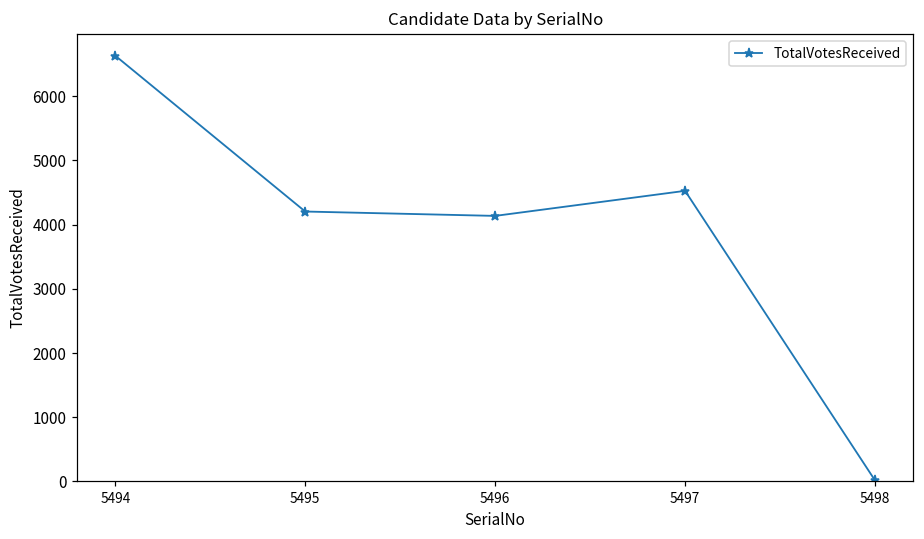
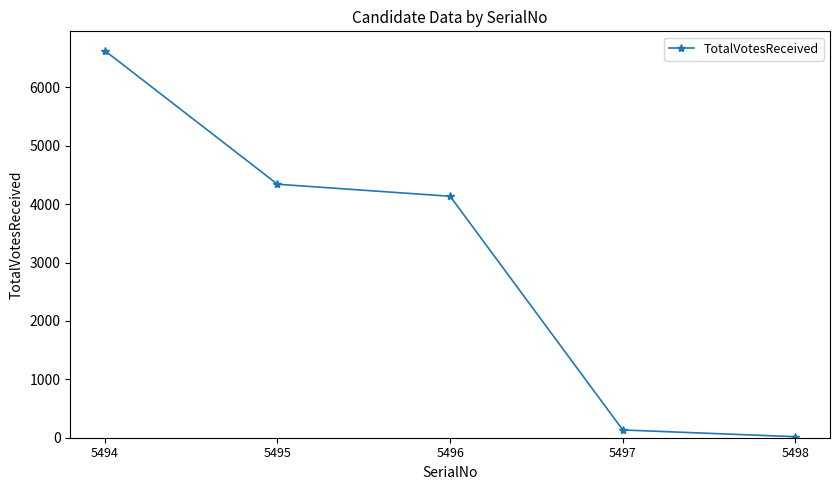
5495: 4200 -> 4300
5497: 4500 -> 100
